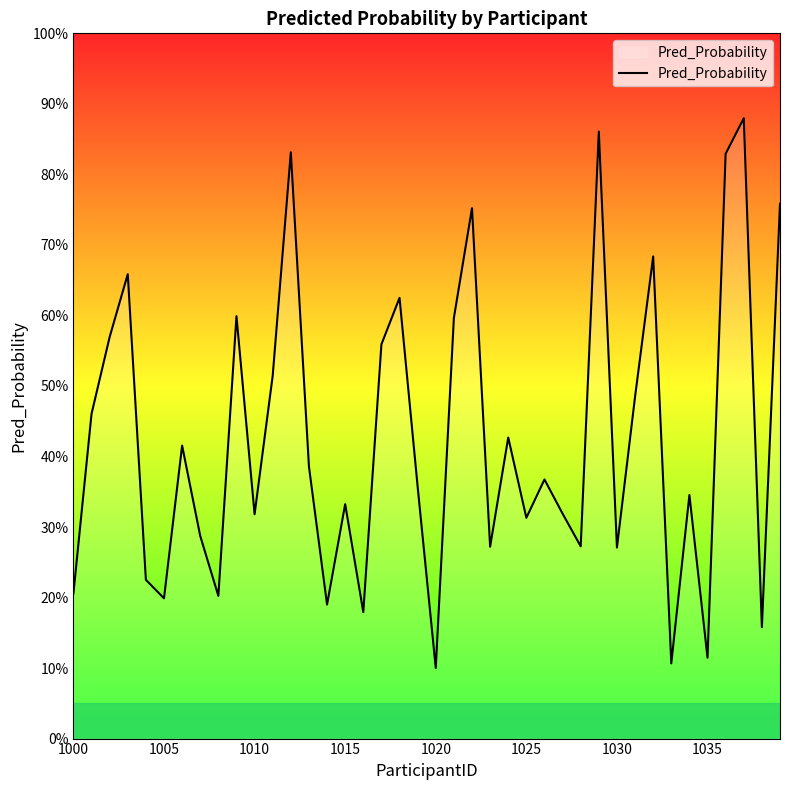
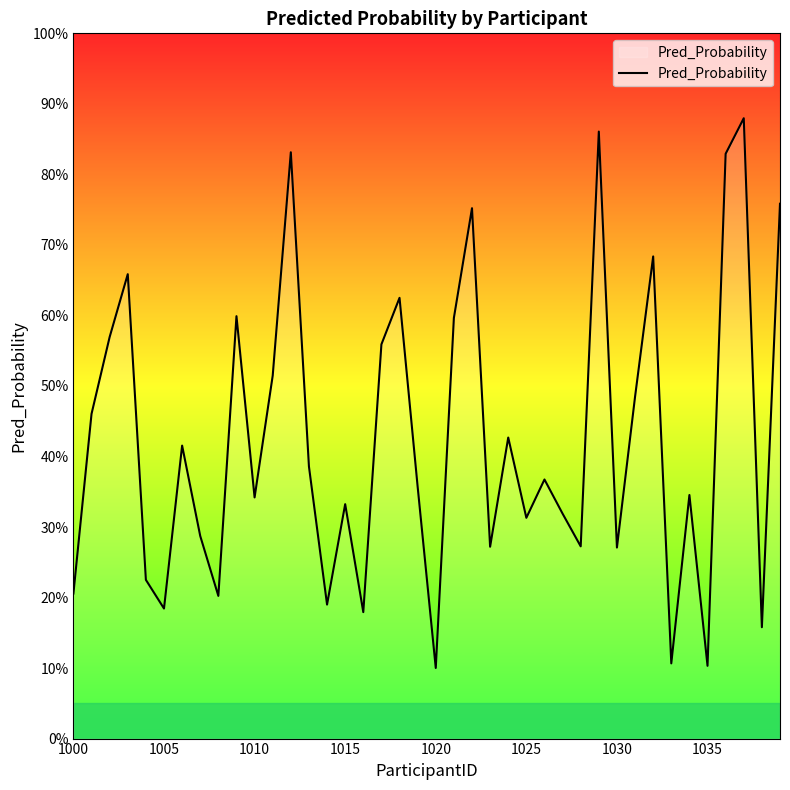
1005: 20% -> 18%
1010: 32% -> 34%
1035: 11% -> 10%
